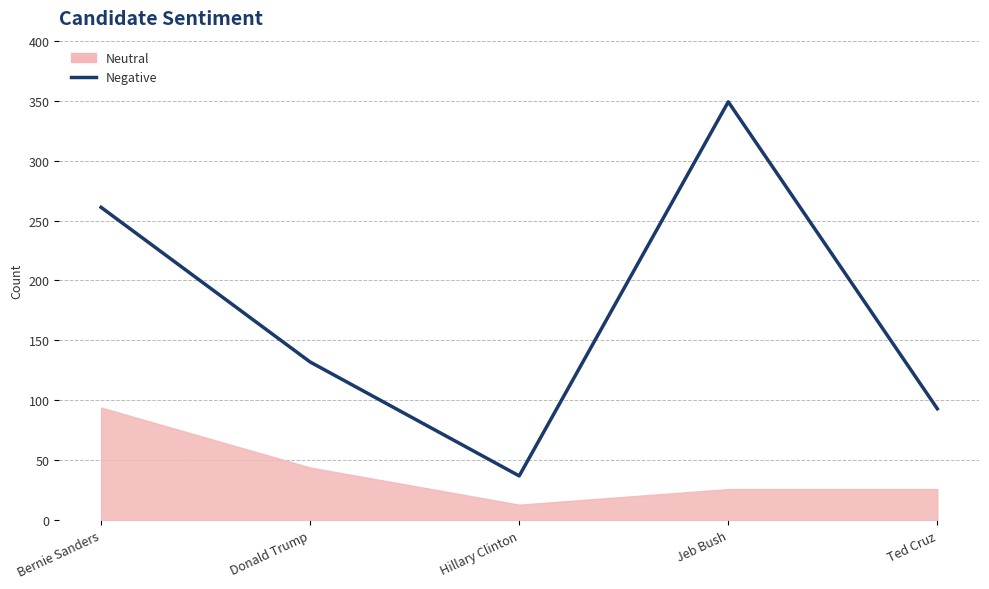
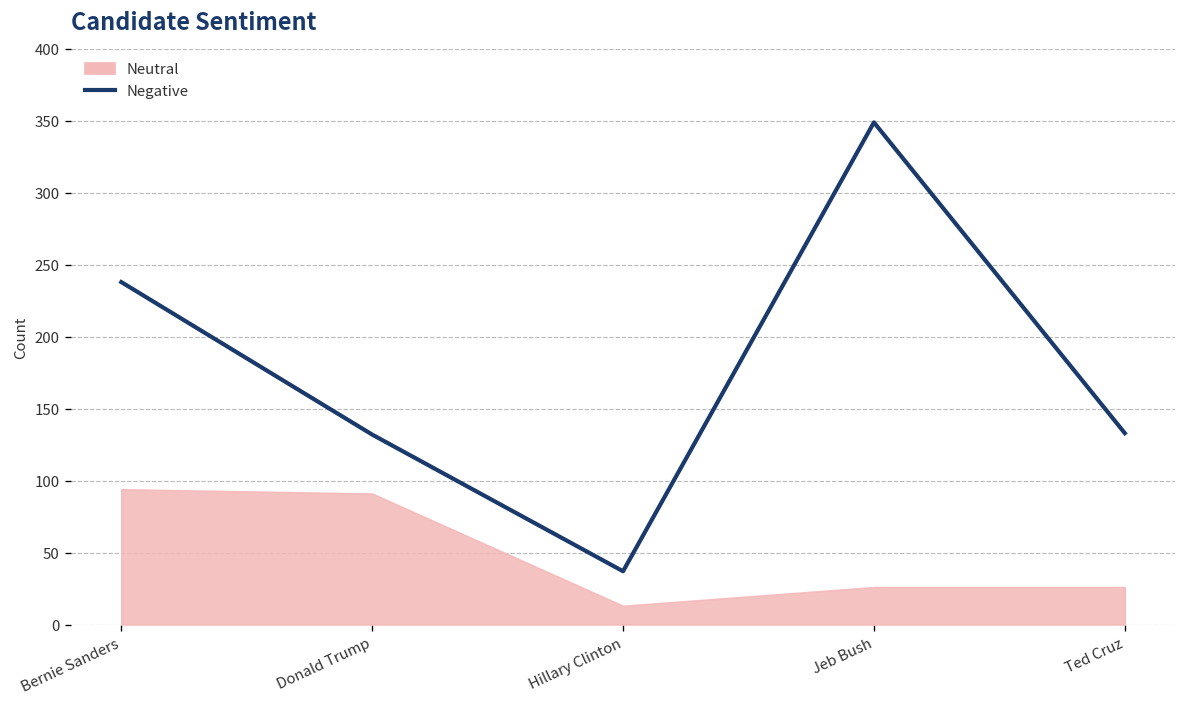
Negative, Bernie Sanders: 261 -> 238
Neutral, Donald Trump: 44 -> 91
Negative, Ted Cruz: 93 -> 133
